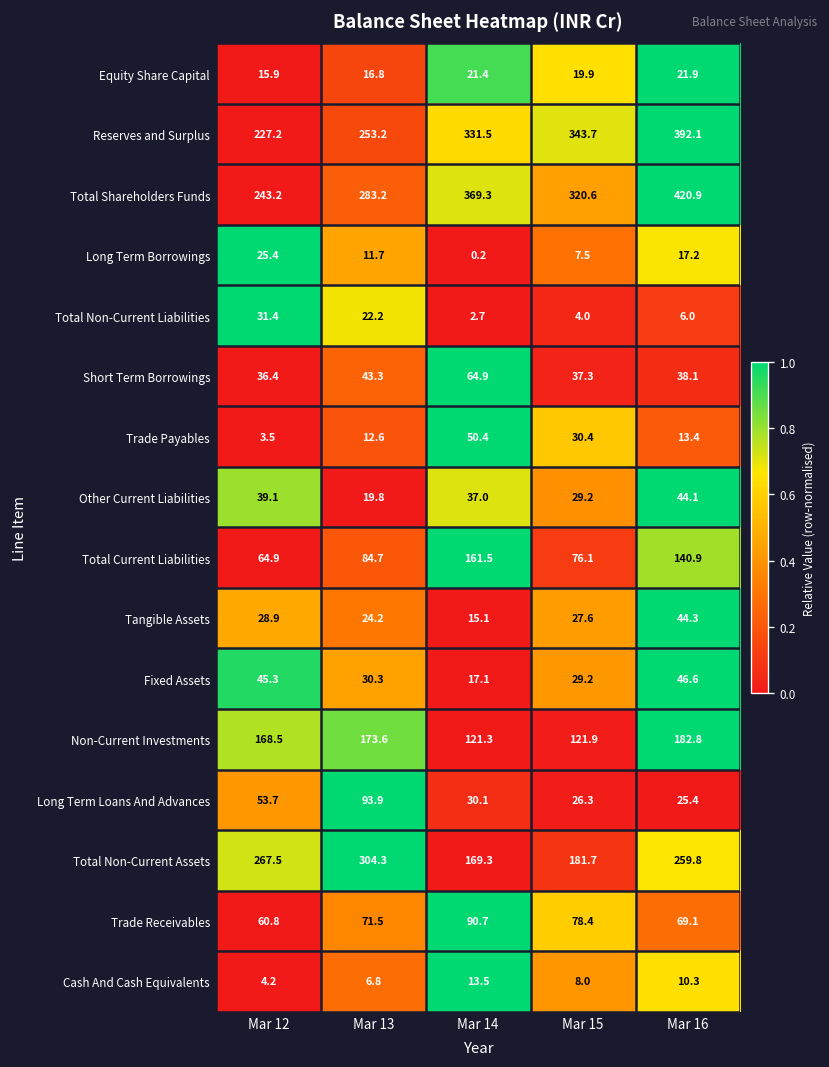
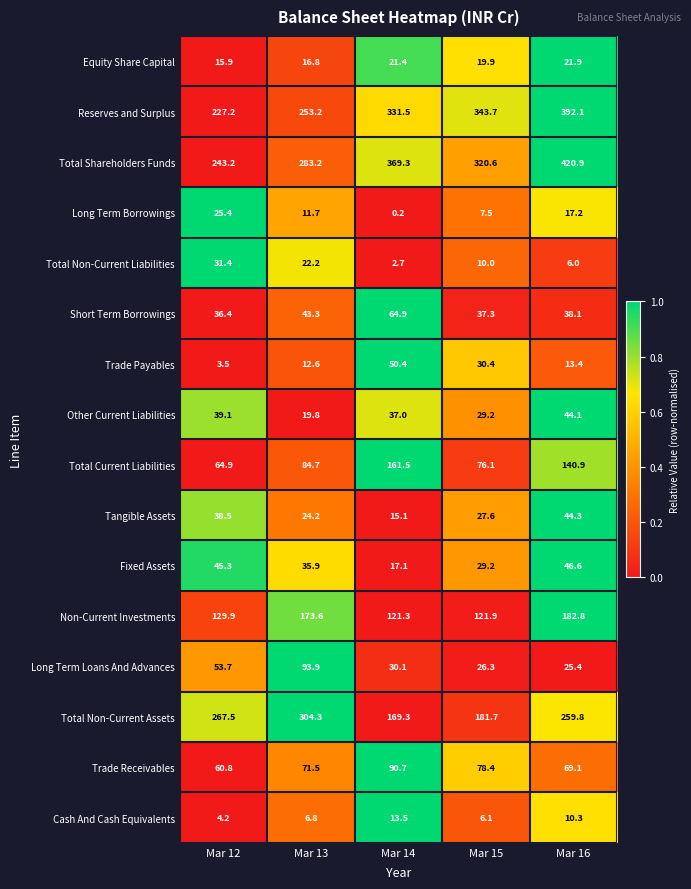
Total Non-Current Liabilities, Mar 15: 4.0 -> 10.0
Tangible Assets, Mar 12: 28.9 -> 38.5
Fixed Assets, Mar 13: 30.3 -> 35.9
Non-Current Investments, Mar 12: 168.5 -> 129.9
Cash And Cash Equivalents, Mar 15: 8.0 -> 6.1
